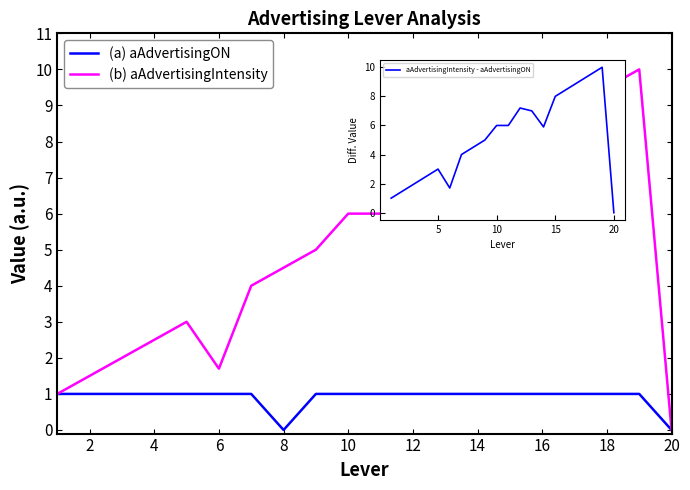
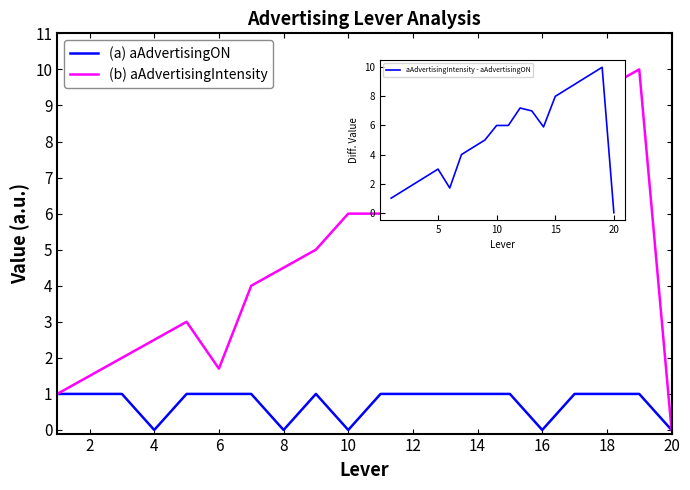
Advertising Lever Analysis, (a) aAdvertisingON, 4: 1 -> 0
Advertising Lever Analysis, (a) aAdvertisingON, 10: 1 -> 0
Advertising Lever Analysis, (a) aAdvertisingON, 16: 1 -> 0
